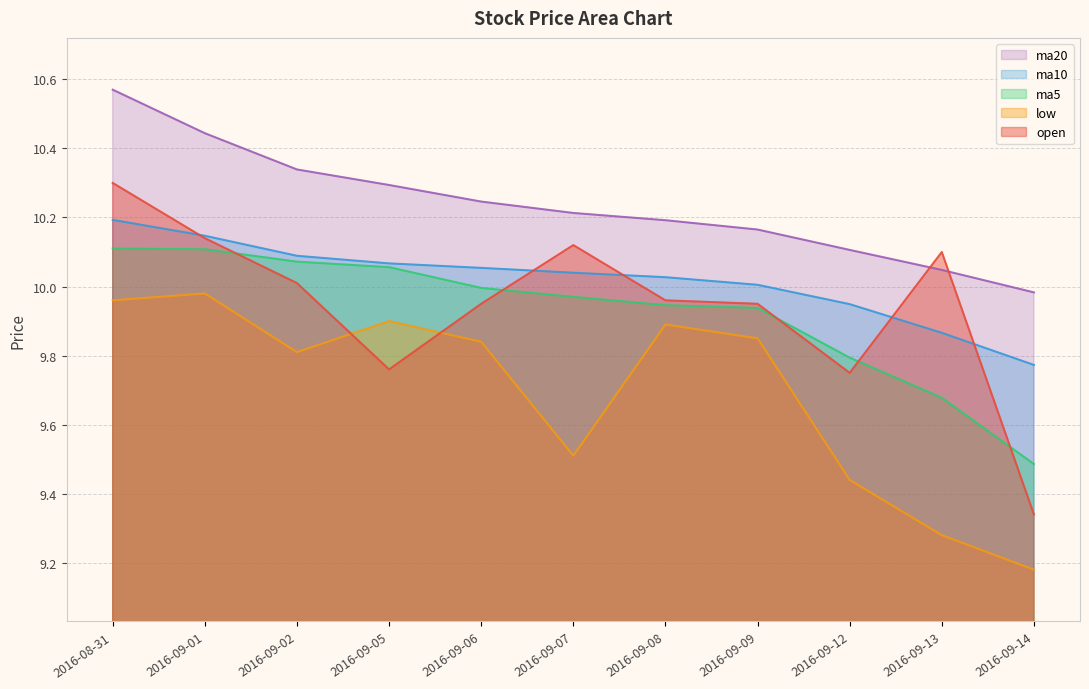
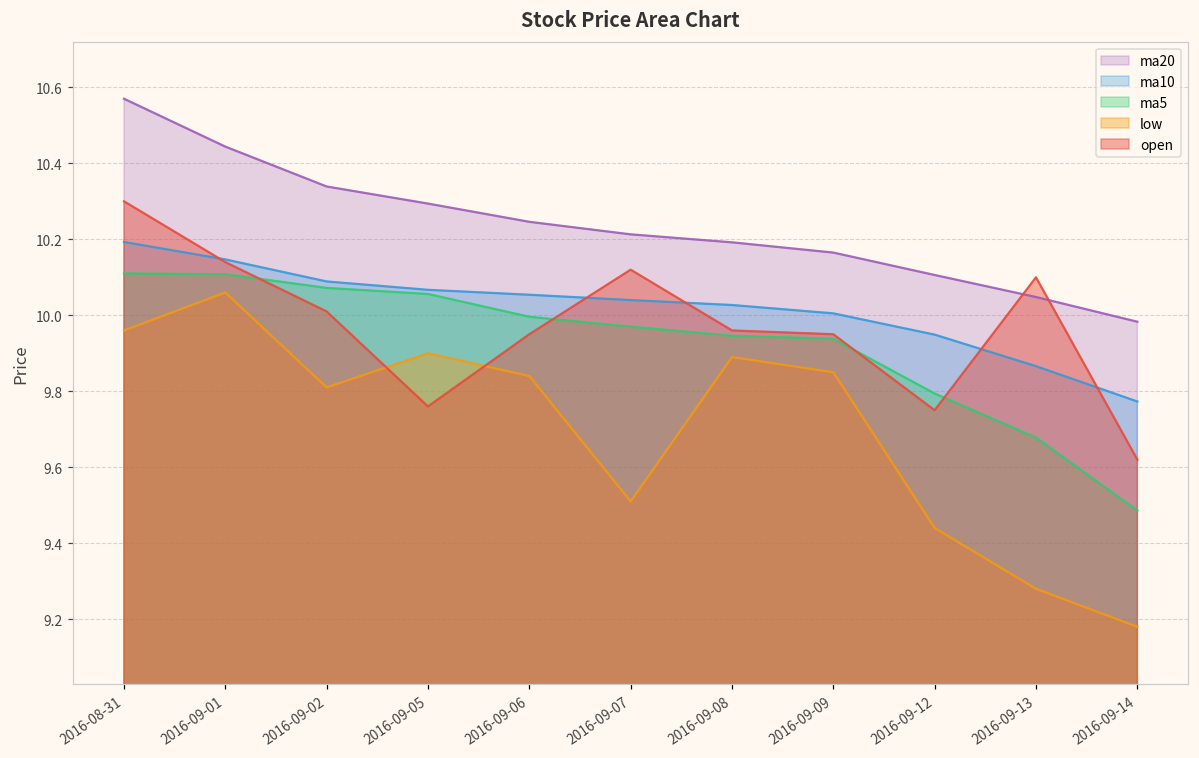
low, 2016-09-01: 9.98 -> 10.06
open, 2016-09-14: 9.34 -> 9.62
